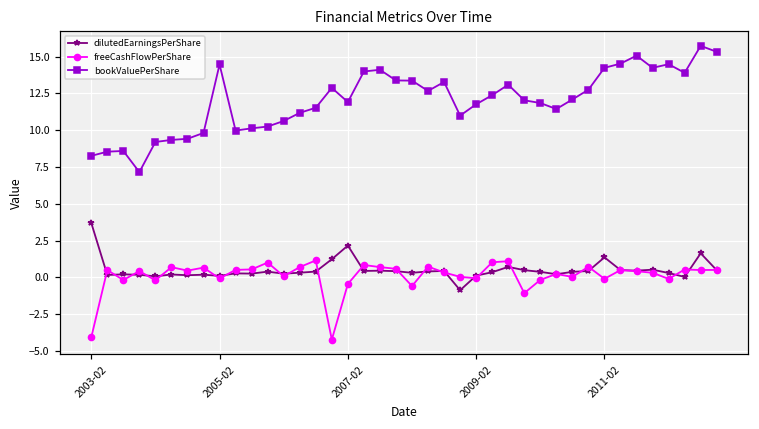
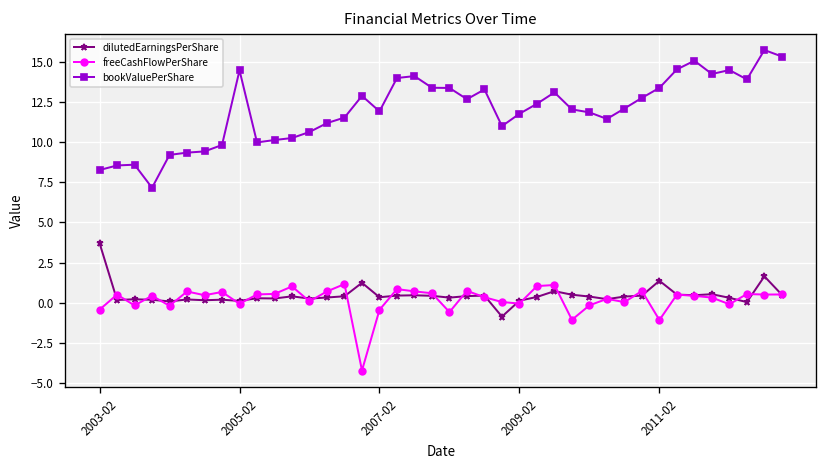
freeCashFlowPerShare, 2003-02: -4.1 -> -0.4
dilutedEarningsPerShare, 2007-02: 2.2 -> 0.3
freeCashFlowPerShare, 2011-02: -0.1 -> -1.1
bookValuePerShare, 2011-02: 14.2 -> 13.4
